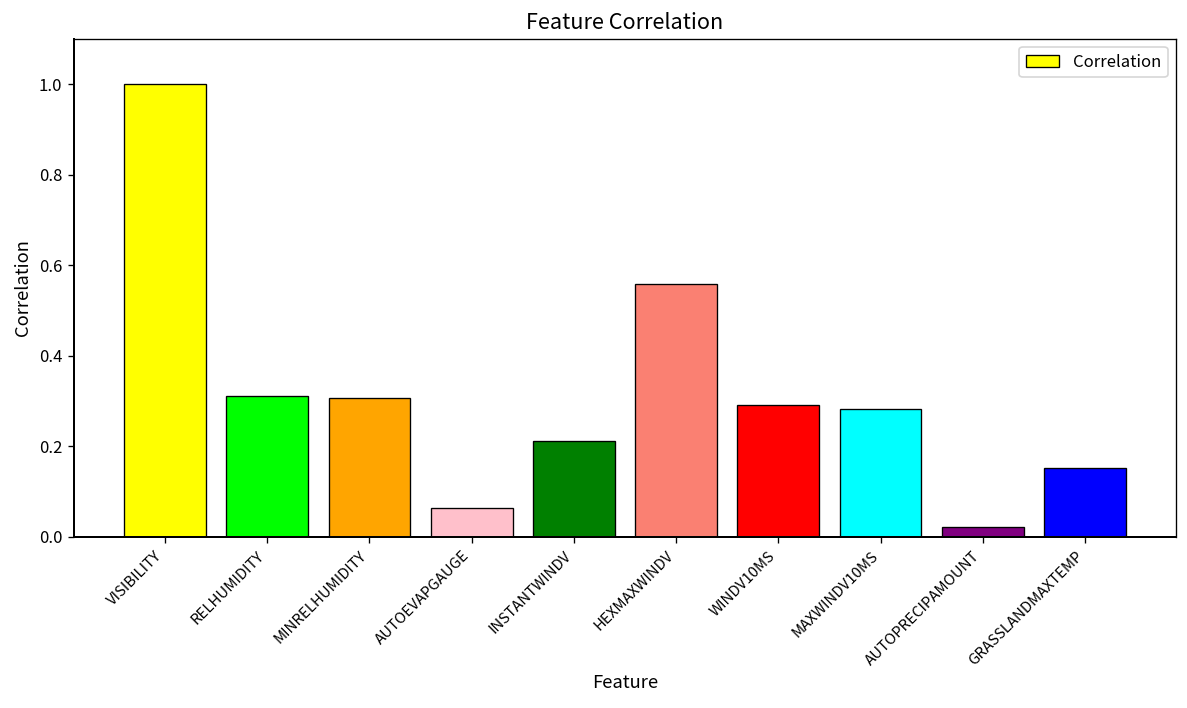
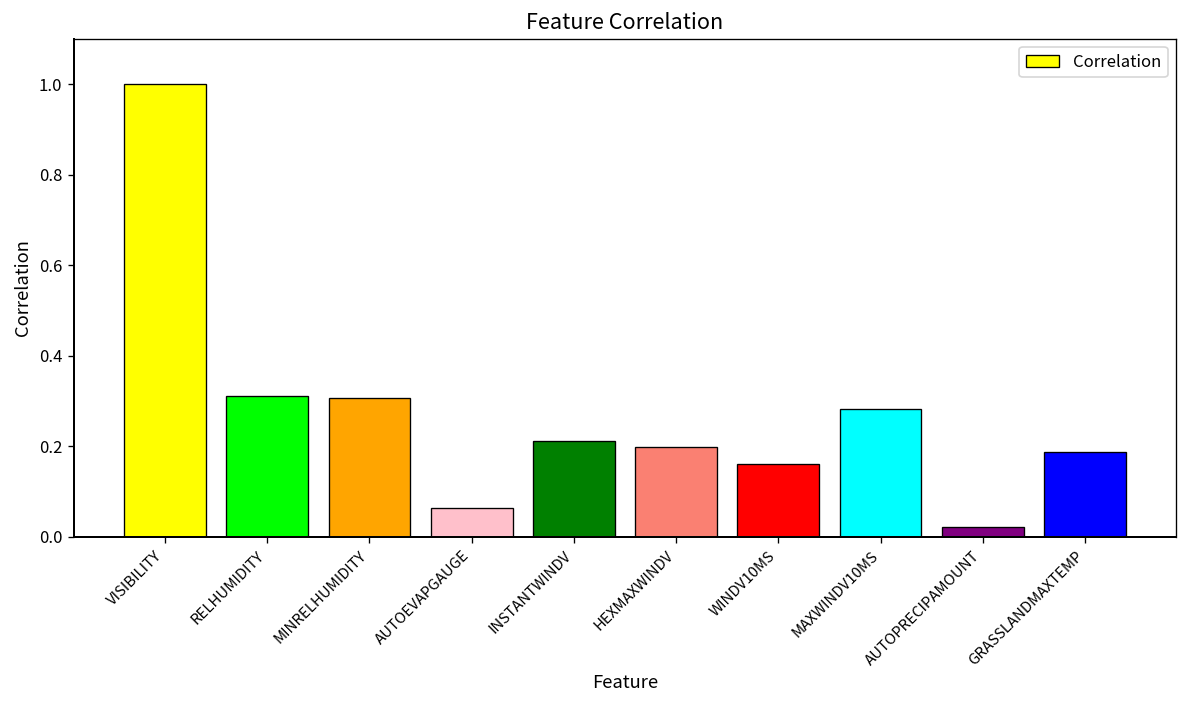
HEXMAXWINDV: 0.56 -> 0.20
WINDV10MS: 0.29 -> 0.16
GRASSLANDMAXTEMP: 0.15 -> 0.19
